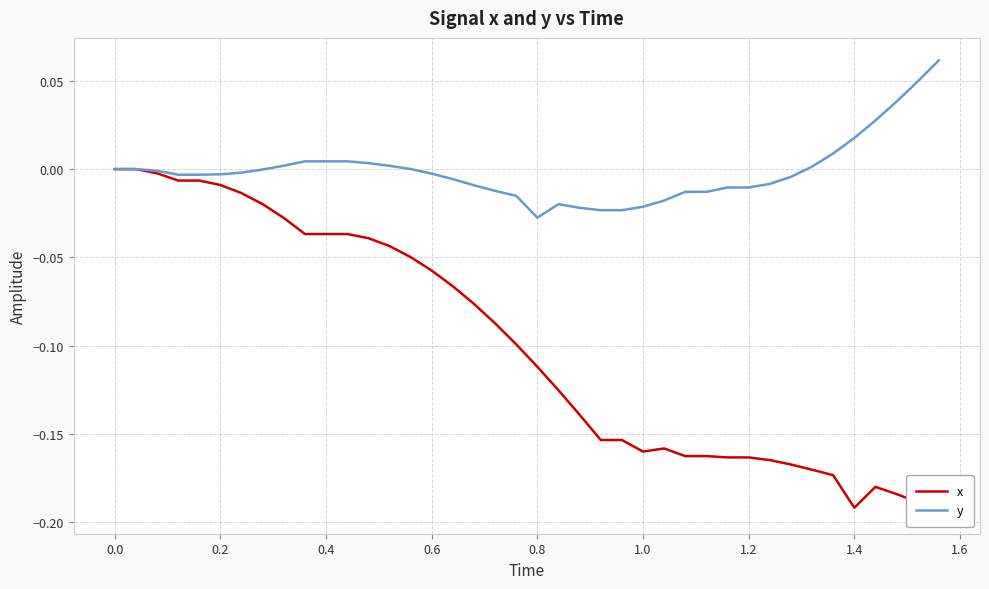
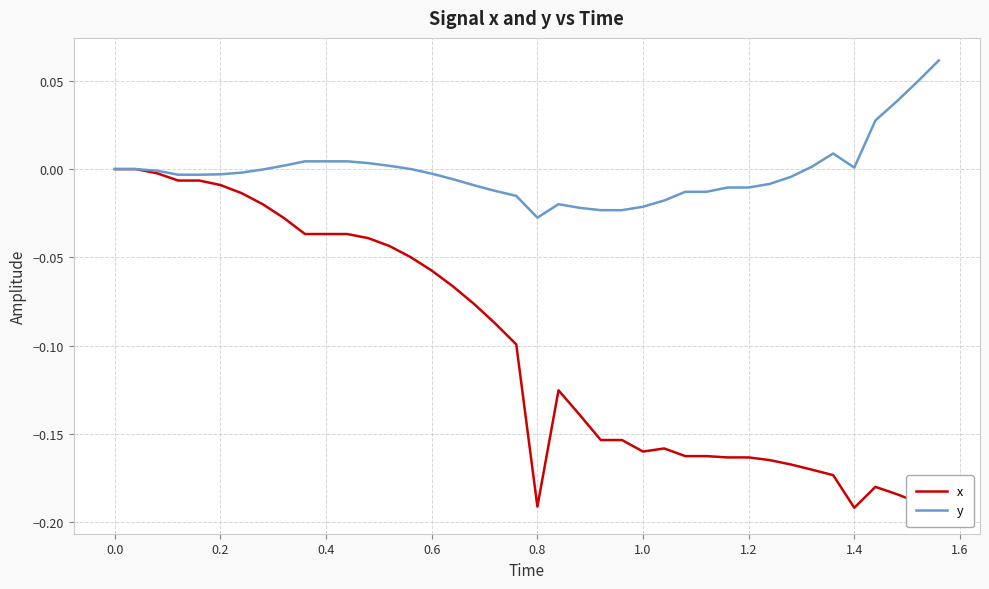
x, 0.8: -0.112 -> -0.191
y, 1.4: 0.018 -> 0.001
